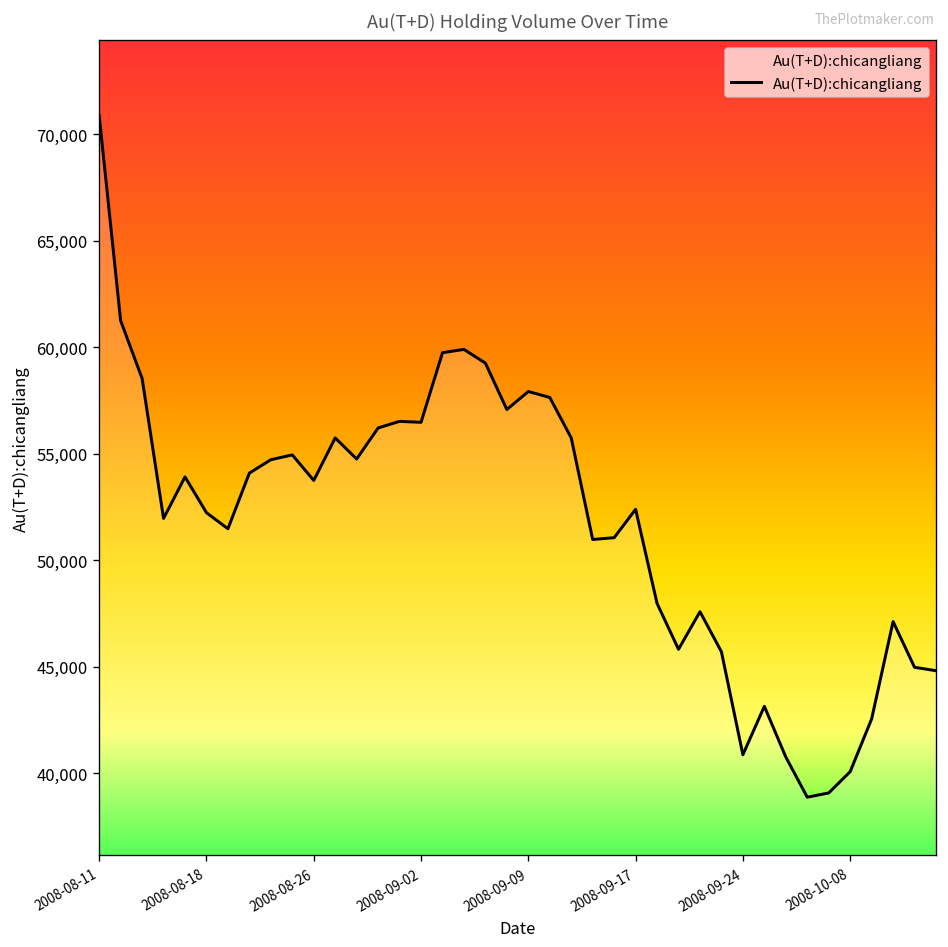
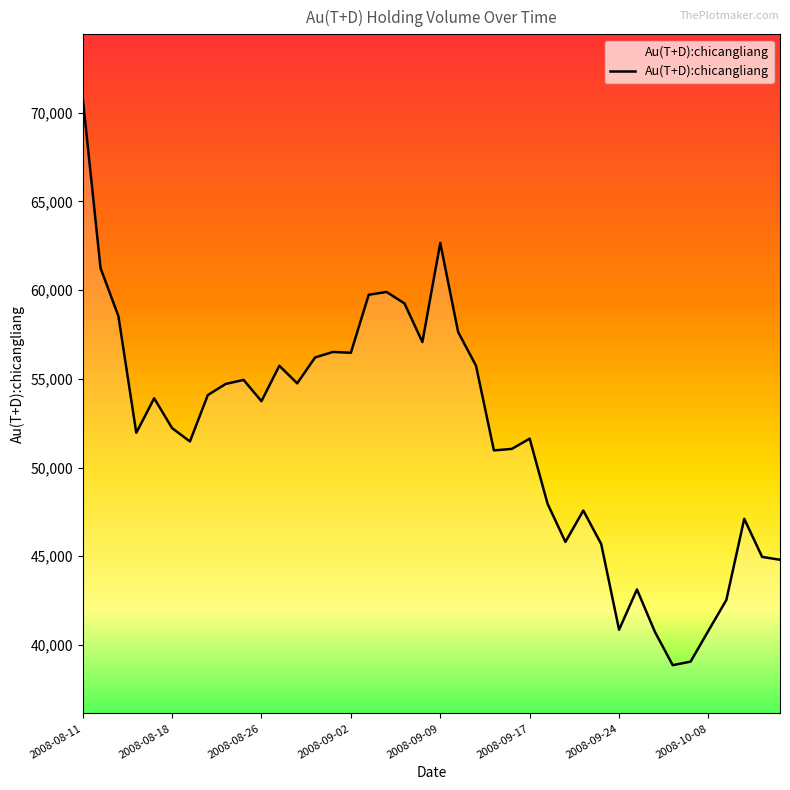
2008-09-09: 57,900 -> 62,700
2008-09-17: 52,400 -> 51,600
2008-10-08: 40,100 -> 40,800
